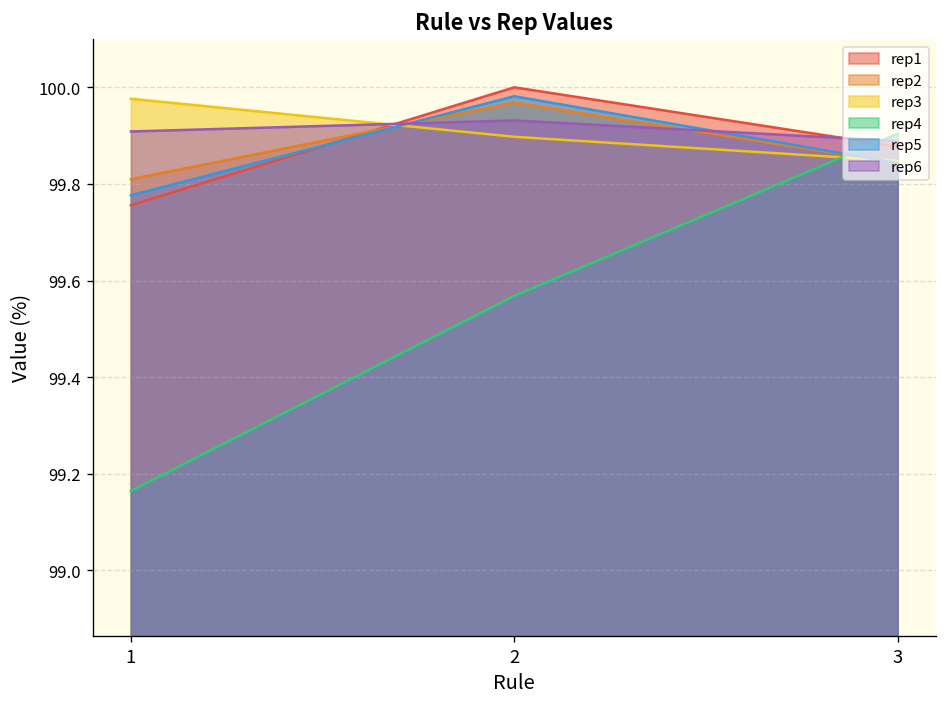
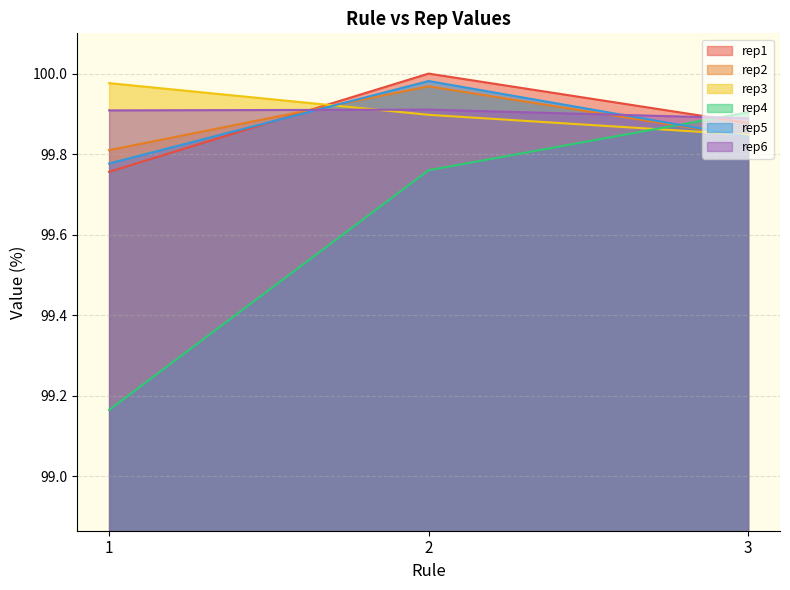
rep4, 2: 99.57 -> 99.76
rep6, 2: 99.93 -> 99.91
